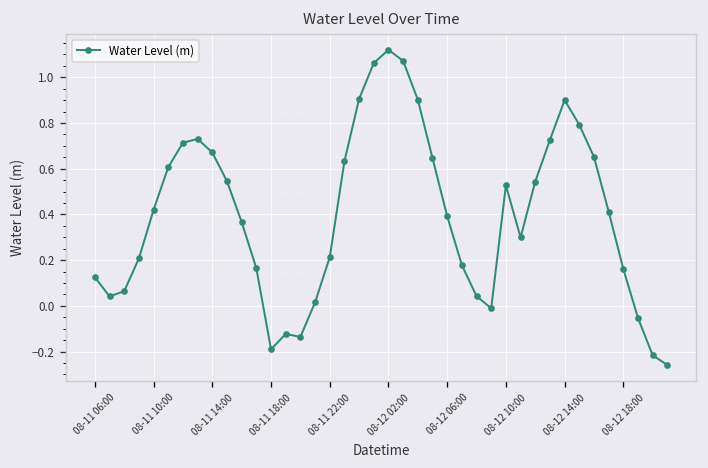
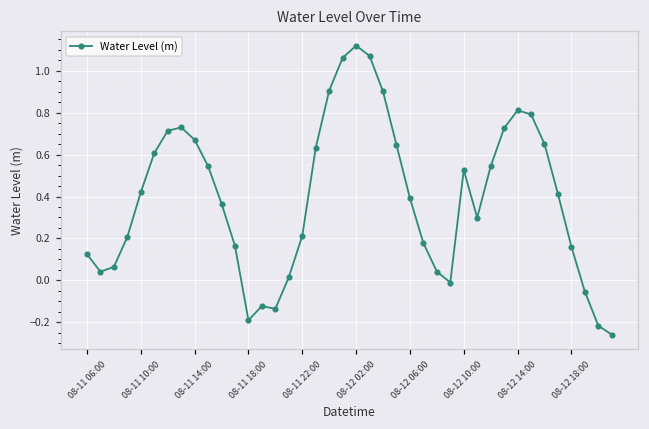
08-12 14:00: 0.90 -> 0.81
